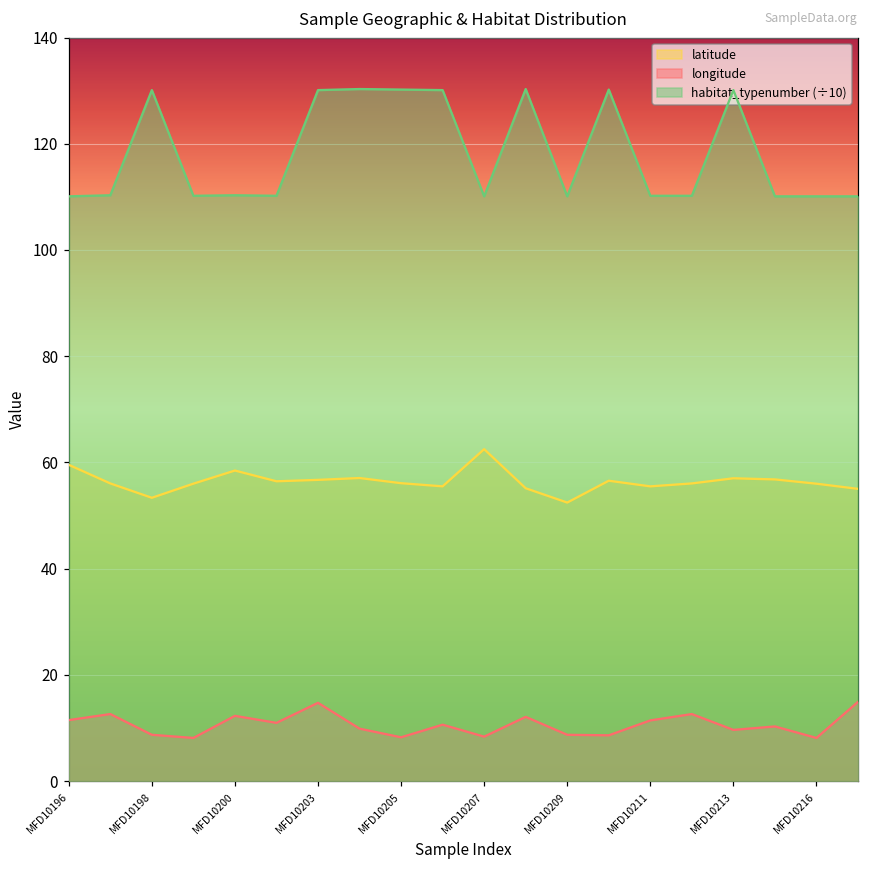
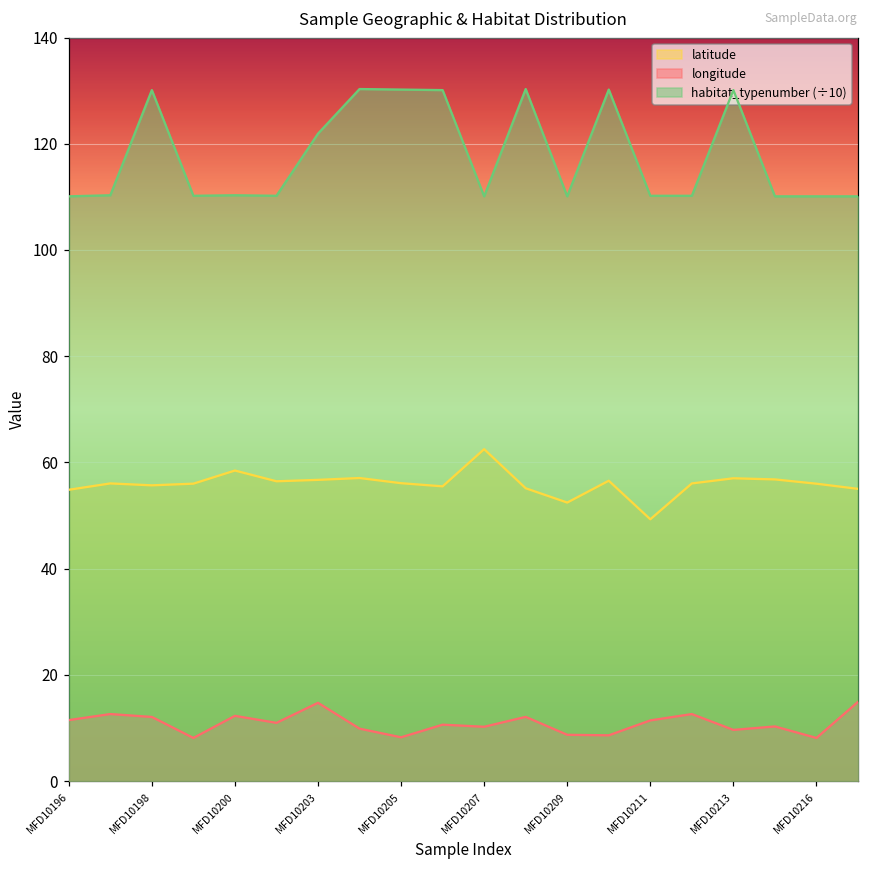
latitude, MFD10196: 60 -> 55
latitude, MFD10198: 53 -> 56
longitude, MFD10198: 9 -> 12
habitat_typenumber (÷10), MFD10203: 130 -> 122
longitude, MFD10207: 8 -> 10
latitude, MFD10211: 55 -> 49
